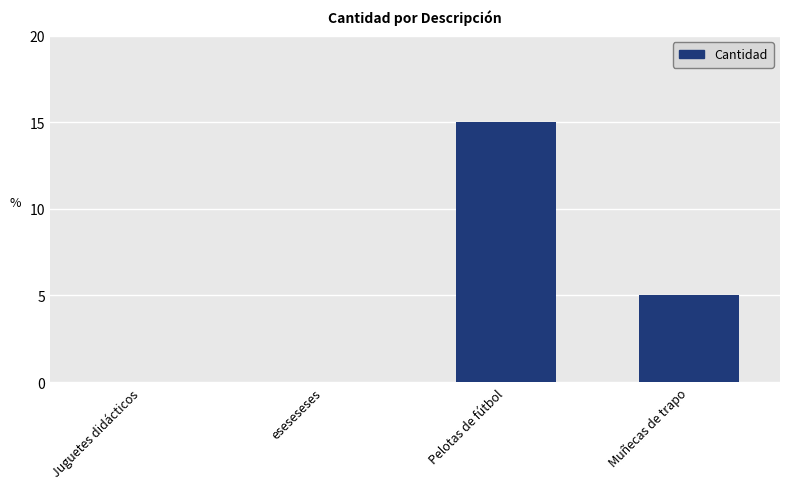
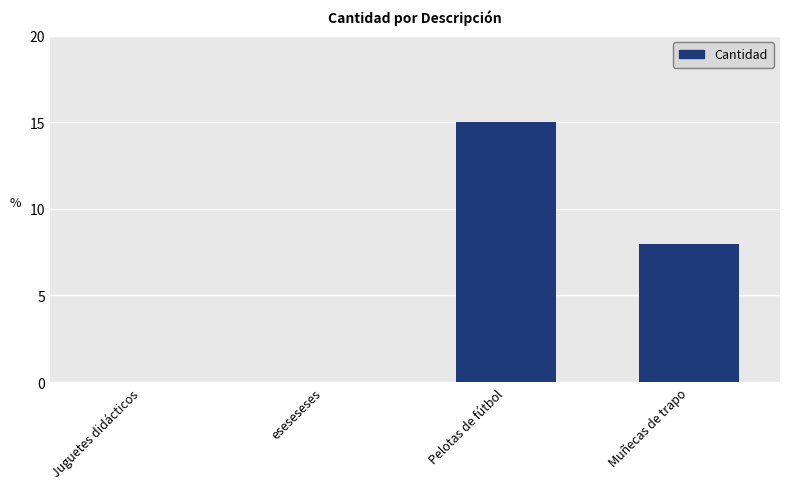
Muñecas de trapo: 5 -> 8
